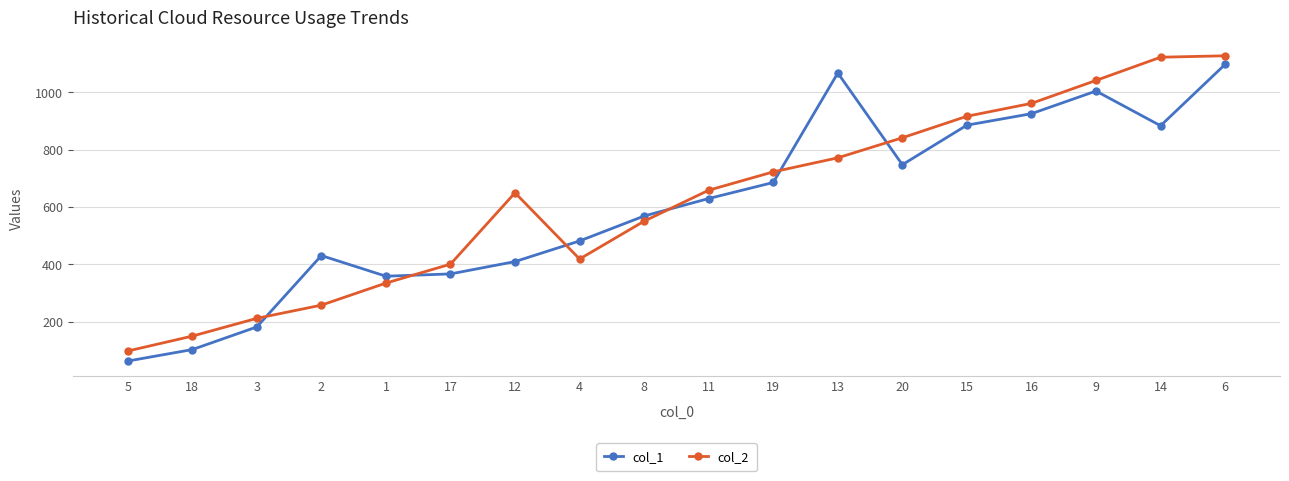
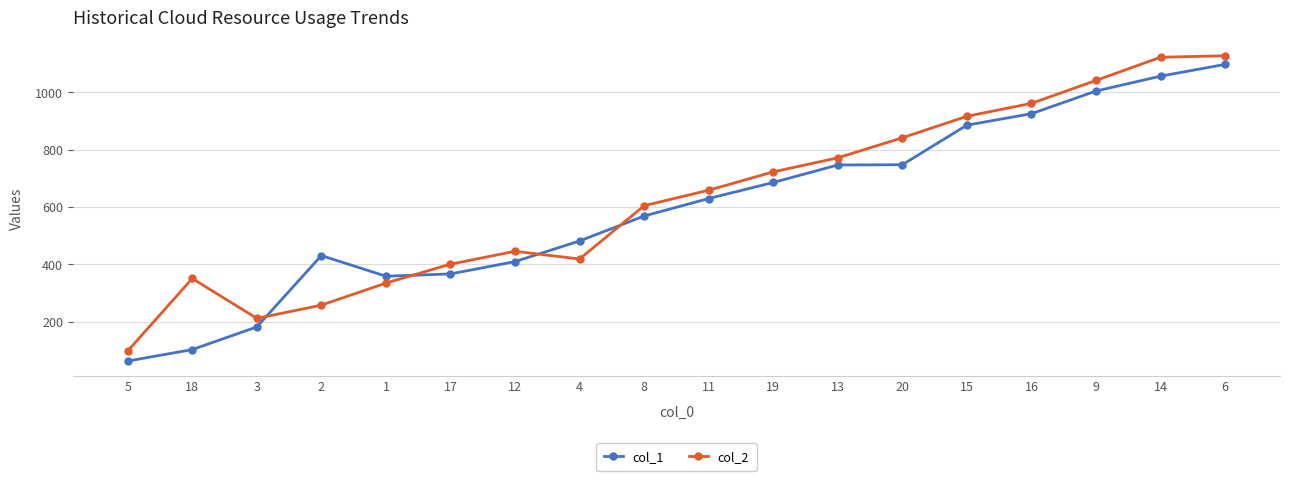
col_2, 18: 150 -> 350
col_2, 12: 650 -> 450
col_2, 8: 550 -> 610
col_1, 13: 1070 -> 750
col_1, 14: 880 -> 1060
